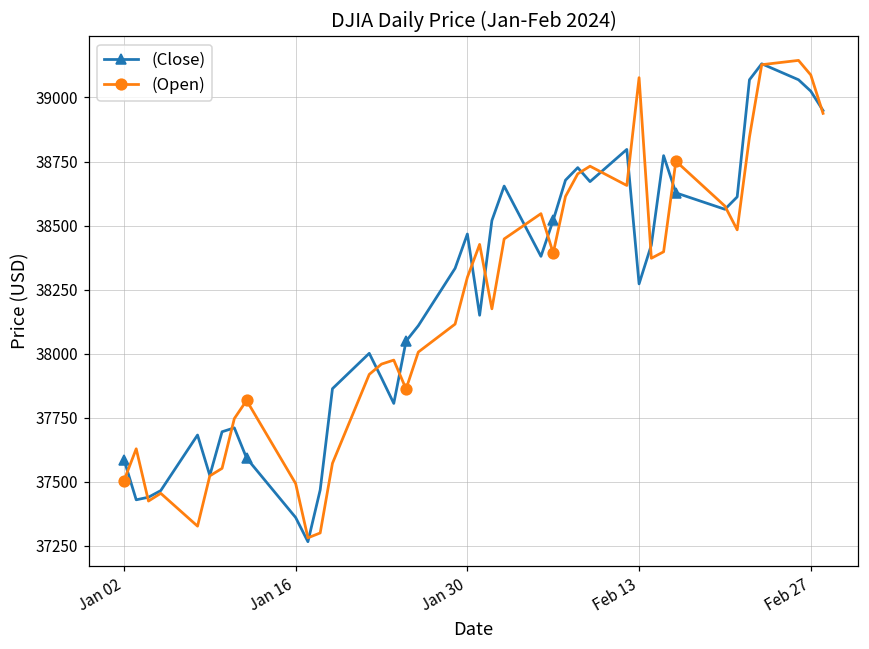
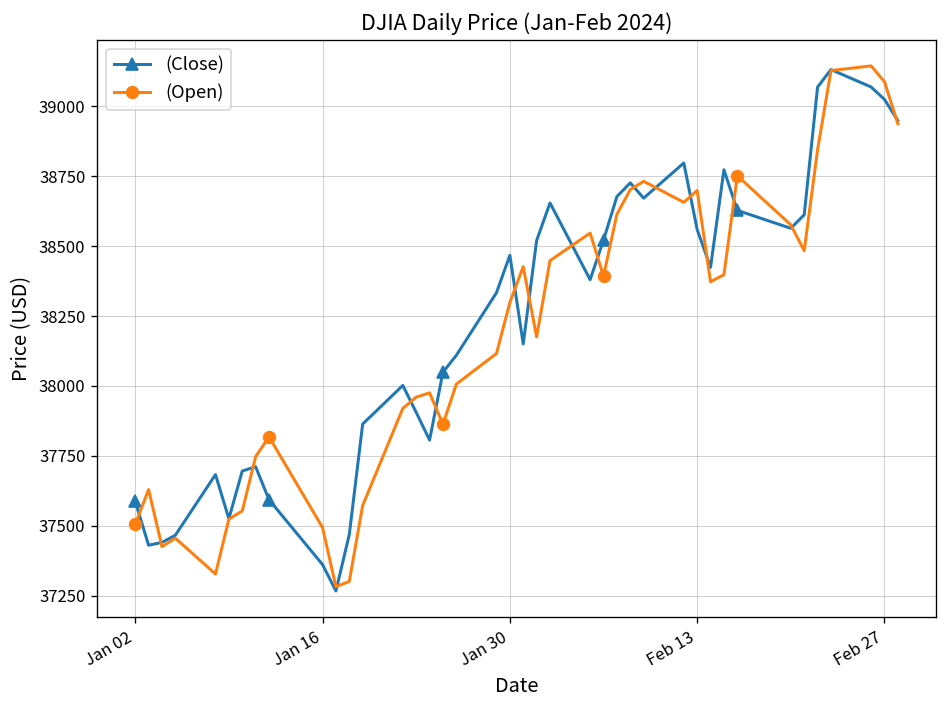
(Close), Feb 13: 38270 -> 38560
(Open), Feb 13: 39080 -> 38700
